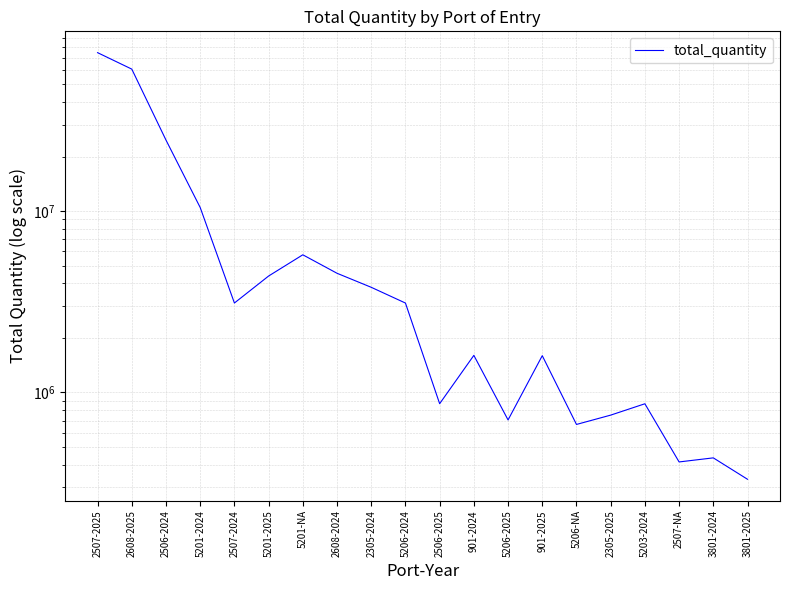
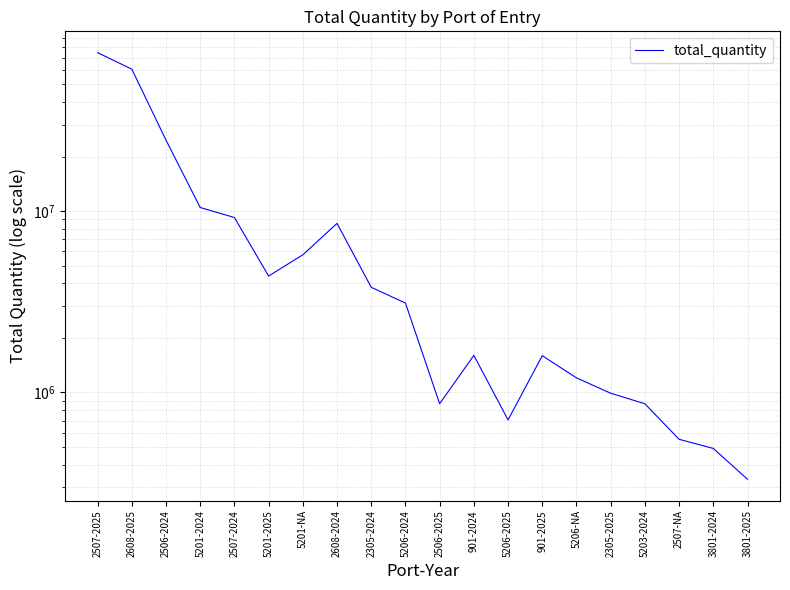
2507-2024: 3100000 -> 9000000
2608-2024: 4500000 -> 9000000
5206-NA: 670000 -> 1200000
2305-2025: 750000 -> 1000000
2507-NA: 410000 -> 550000
3801-2024: 440000 -> 490000
